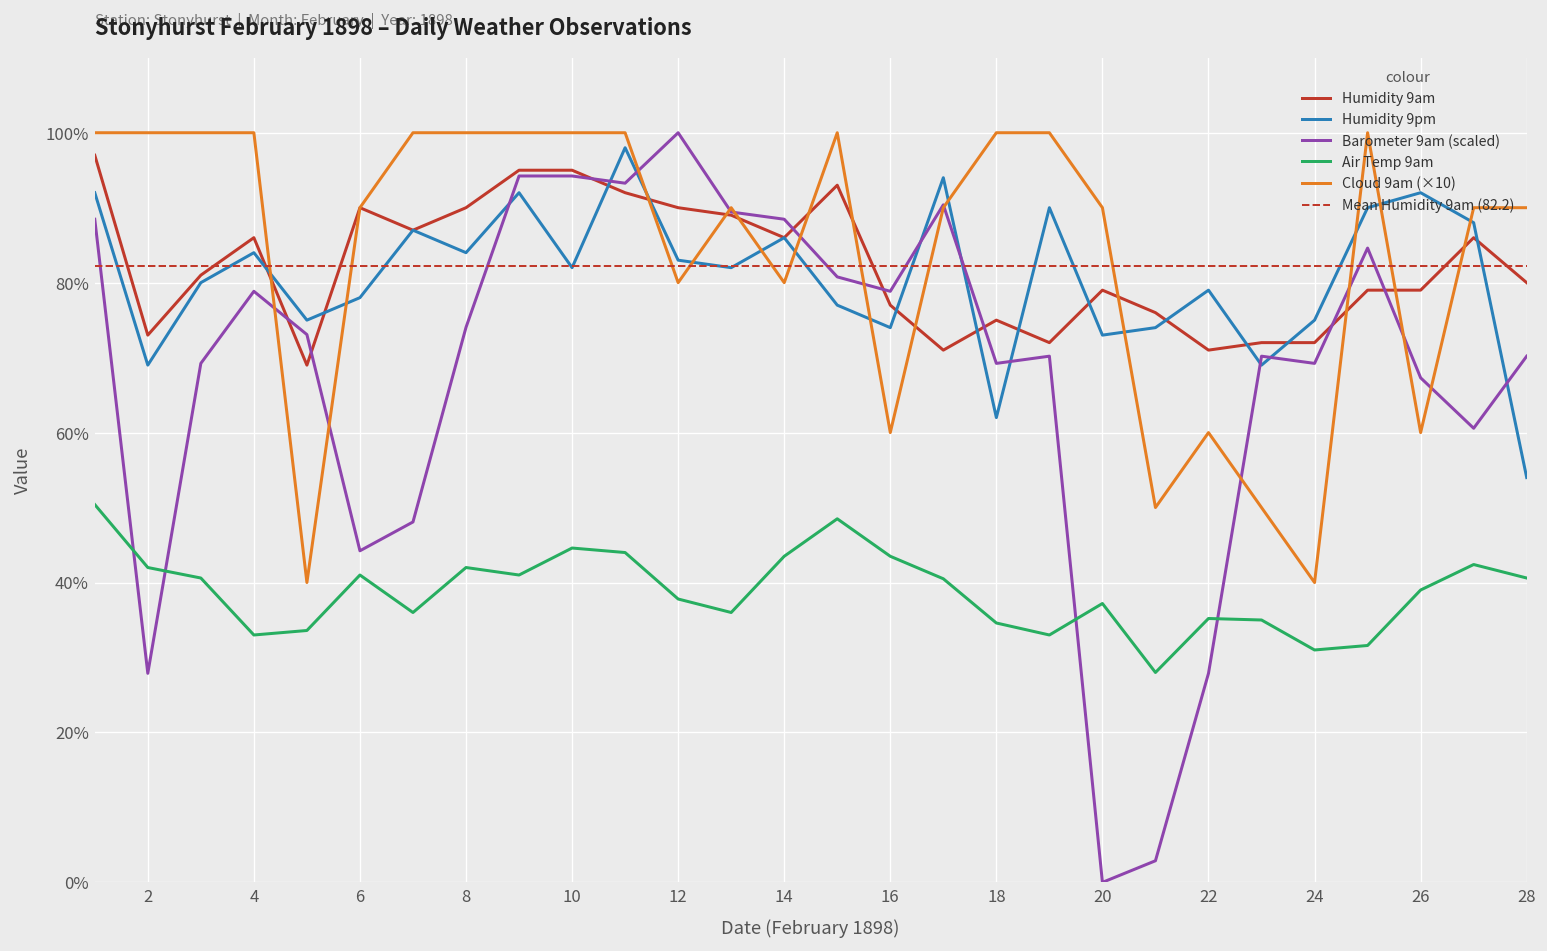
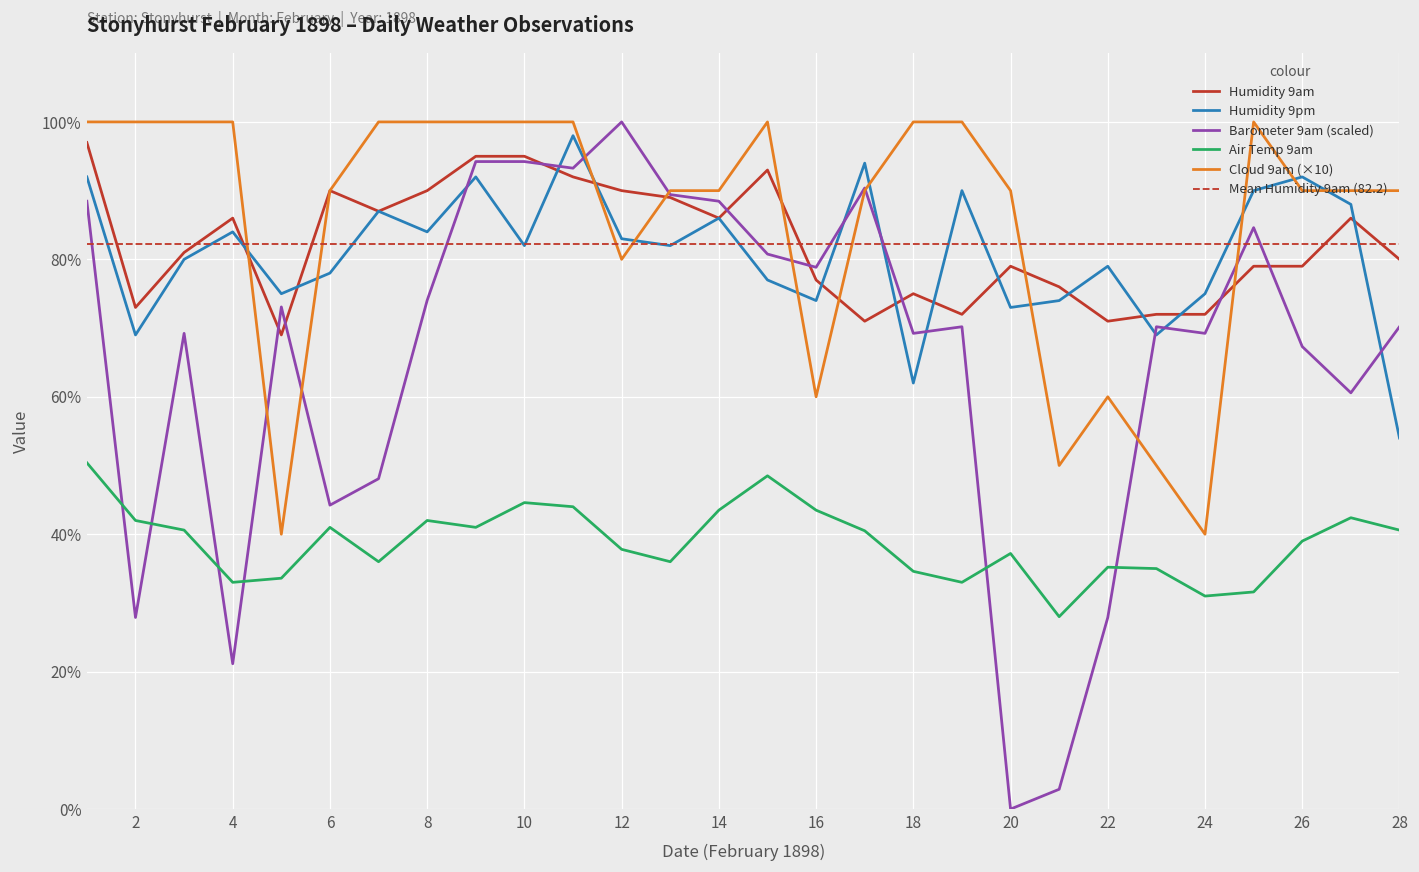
Barometer 9am (scaled), 4: 79% -> 21%
Cloud 9am (×10), 14: 80% -> 90%
Cloud 9am (×10), 26: 60% -> 90%
